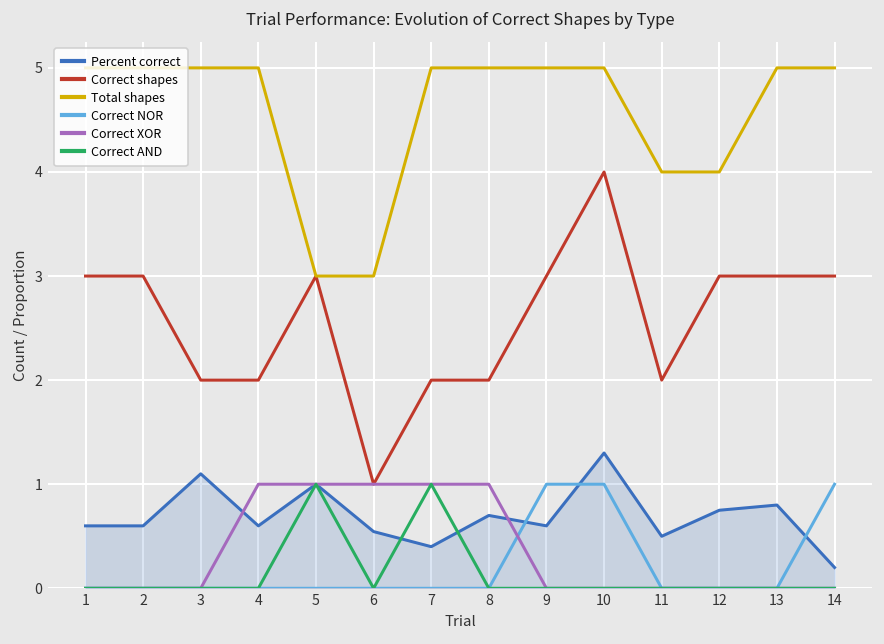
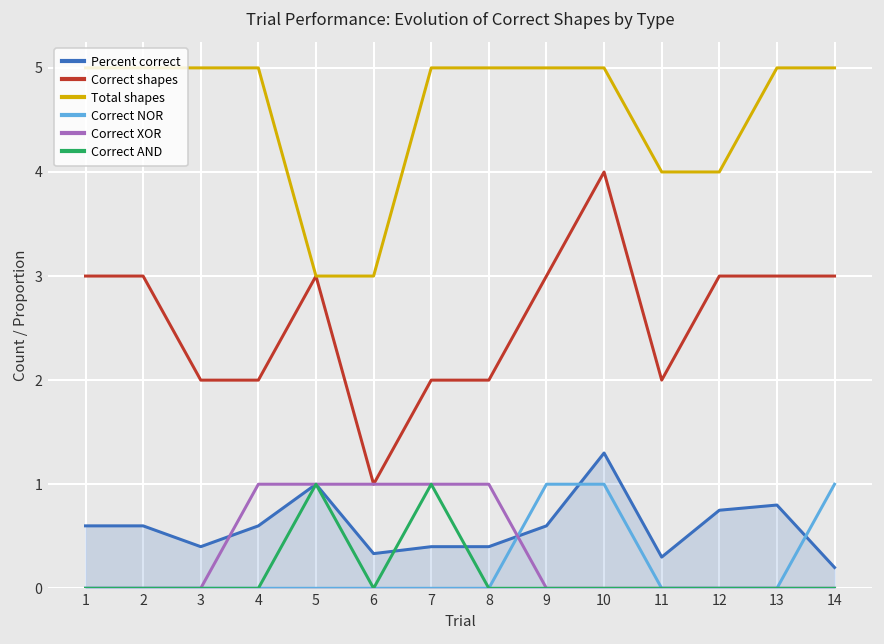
Percent correct, 3: 1.1 -> 0.4
Percent correct, 6: 0.5 -> 0.3
Percent correct, 8: 0.7 -> 0.4
Percent correct, 11: 0.5 -> 0.3
